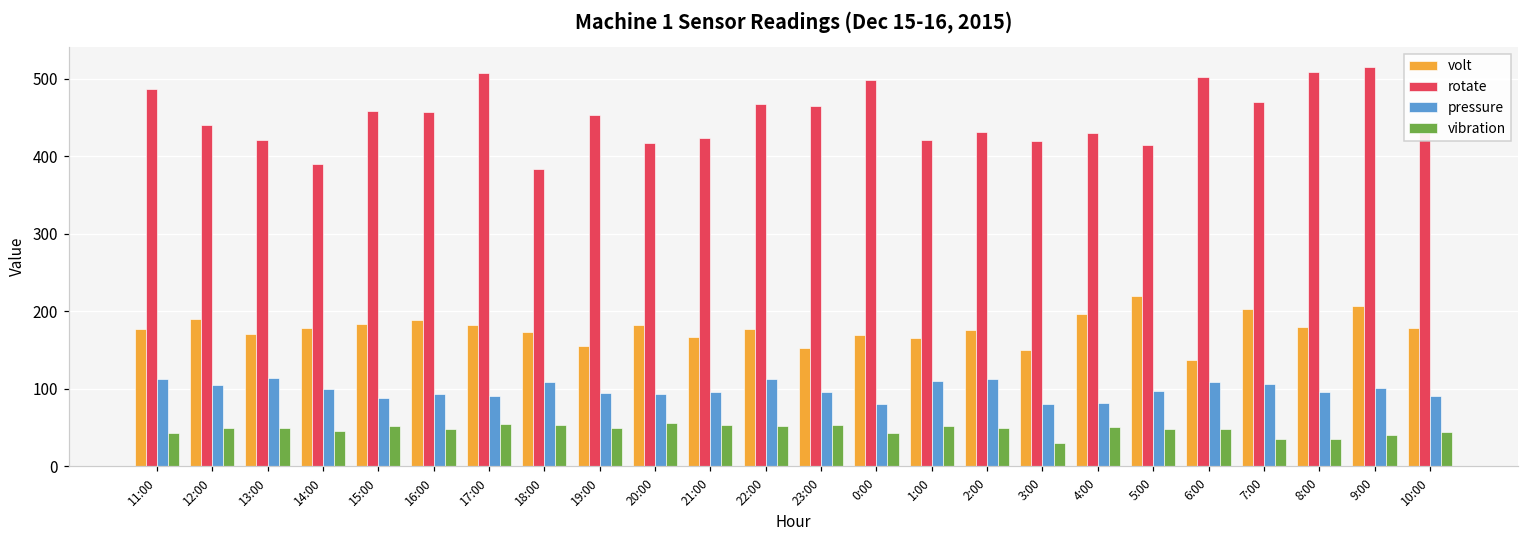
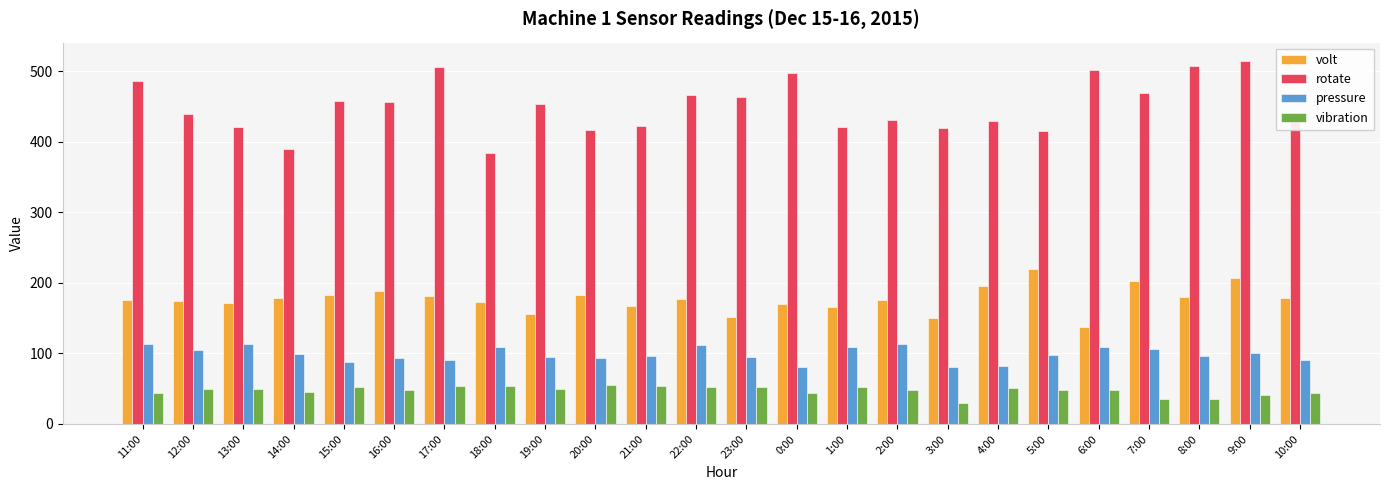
volt, 12:00: 190 -> 170
